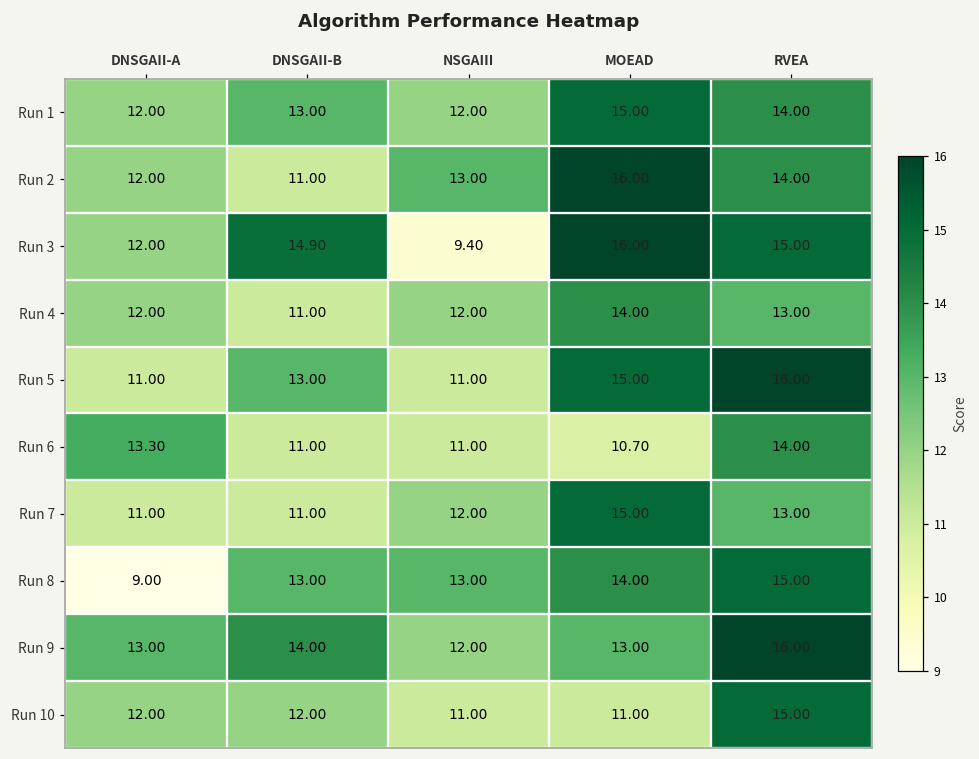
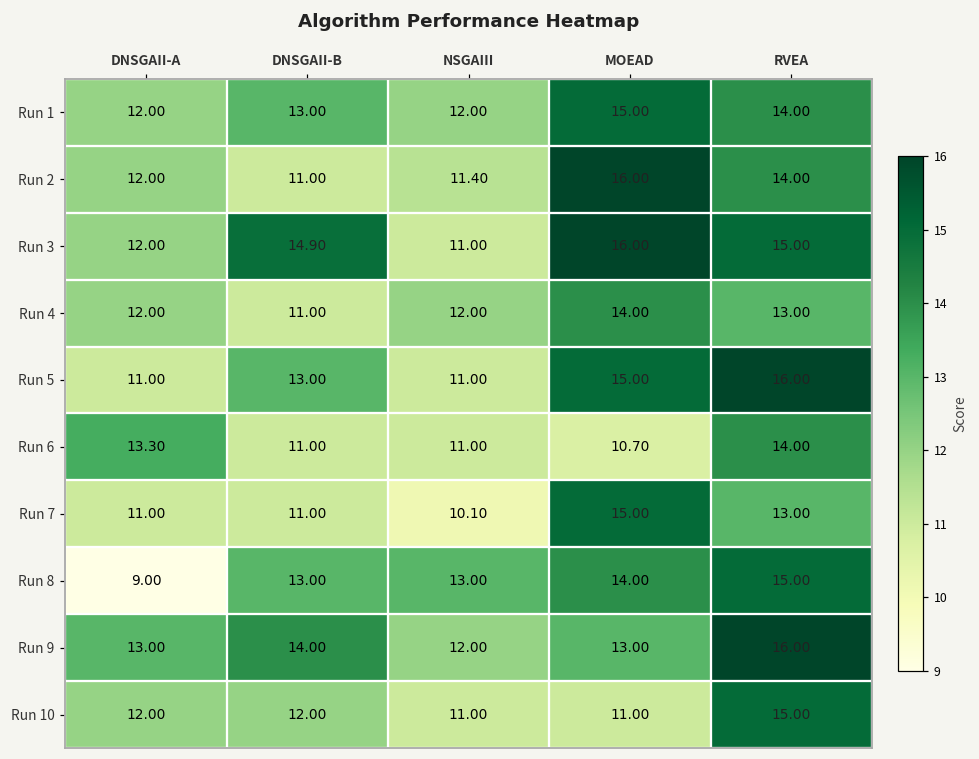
Run 2, NSGAIII: 13.00 -> 11.40
Run 3, NSGAIII: 9.40 -> 11.00
Run 7, NSGAIII: 12.00 -> 10.10
